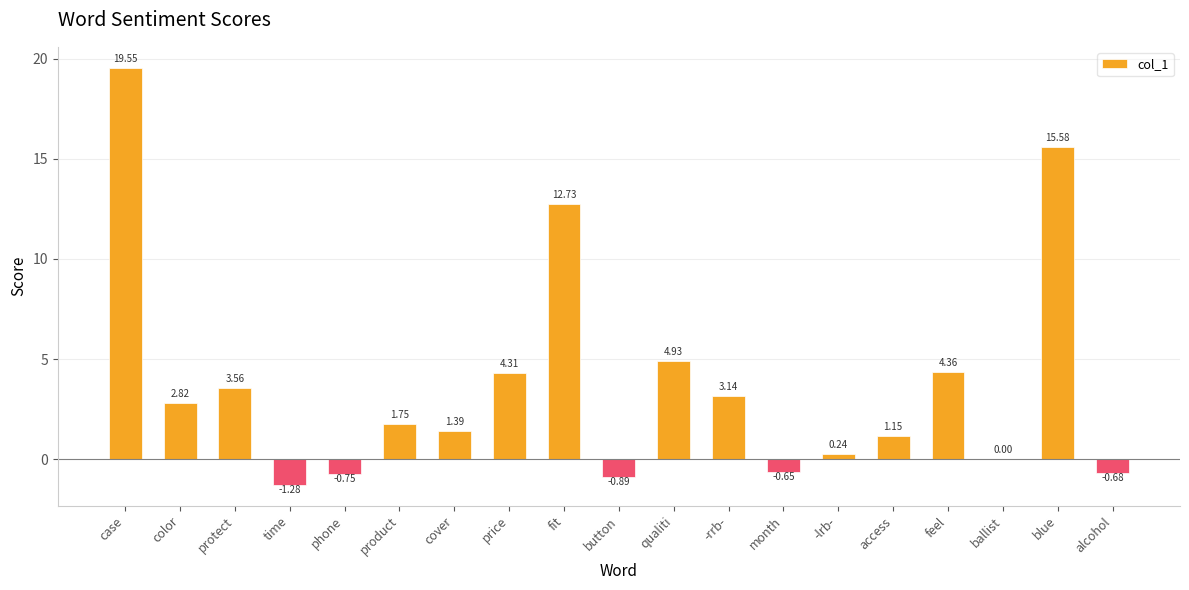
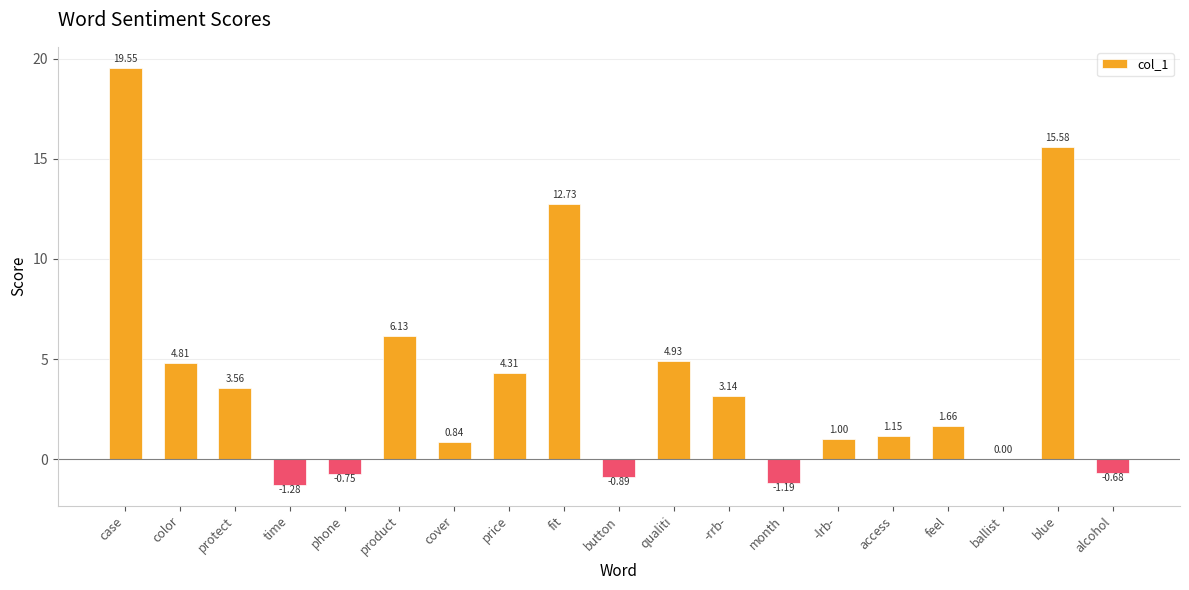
color: 2.82 -> 4.81
product: 1.75 -> 6.13
cover: 1.39 -> 0.84
month: -0.65 -> -1.19
-lrb-: 0.24 -> 1.00
feel: 4.36 -> 1.66
